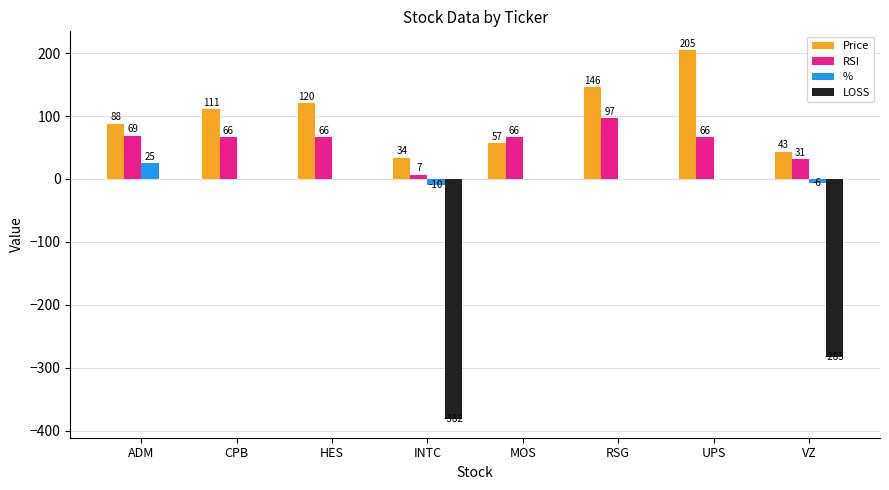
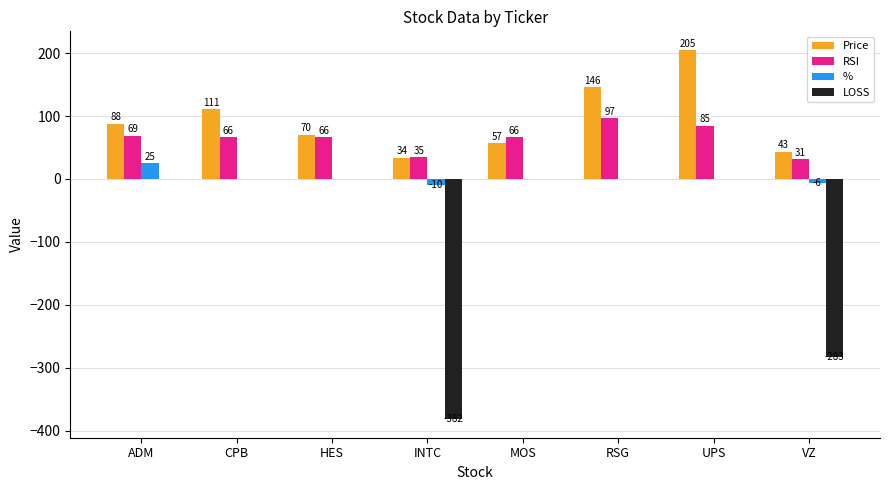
Price, HES: 120 -> 70
RSI, INTC: 7 -> 35
RSI, UPS: 66 -> 85
